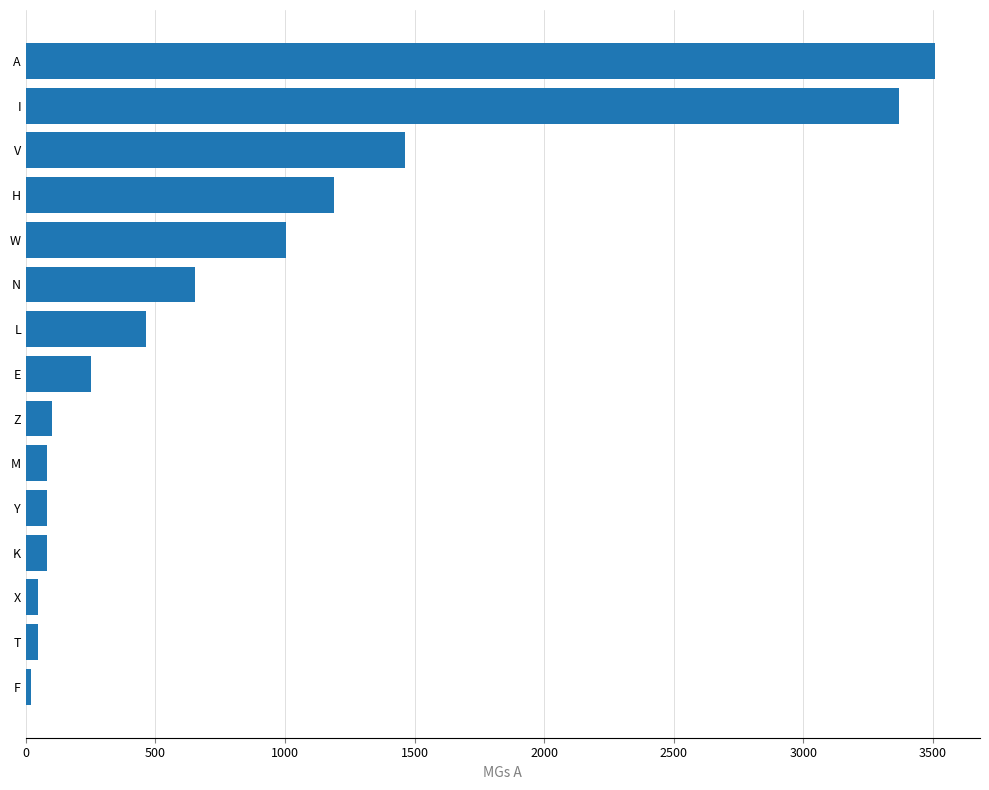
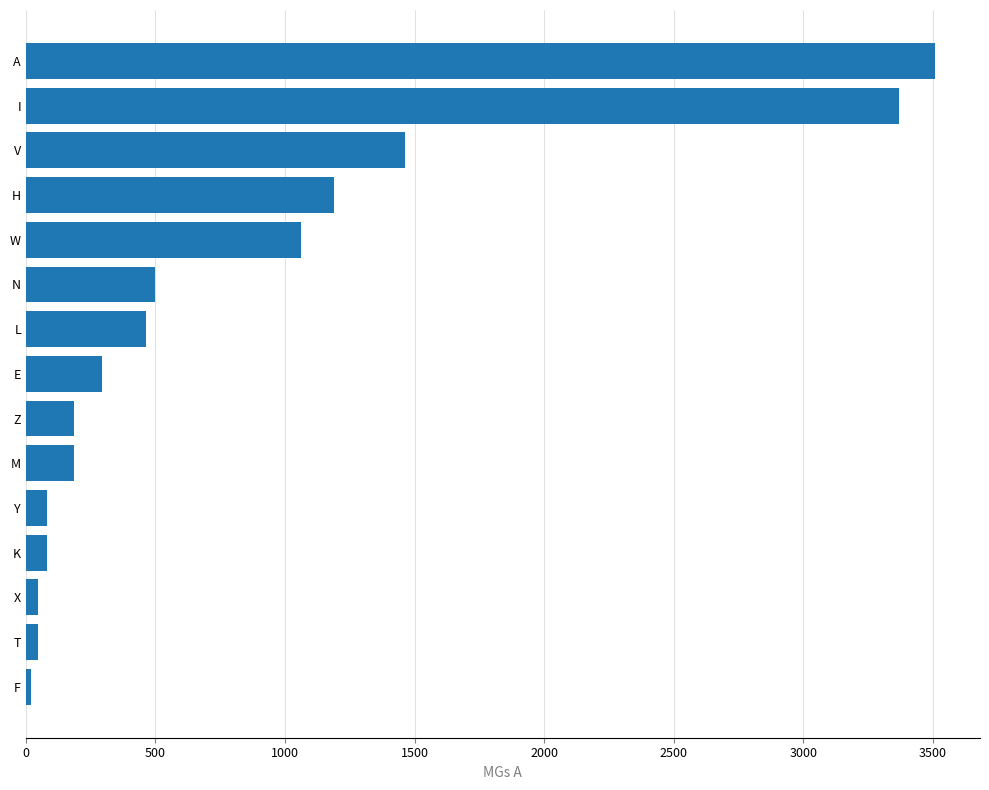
W: 1010 -> 1060
N: 650 -> 500
E: 250 -> 290
Z: 100 -> 190
M: 80 -> 180
